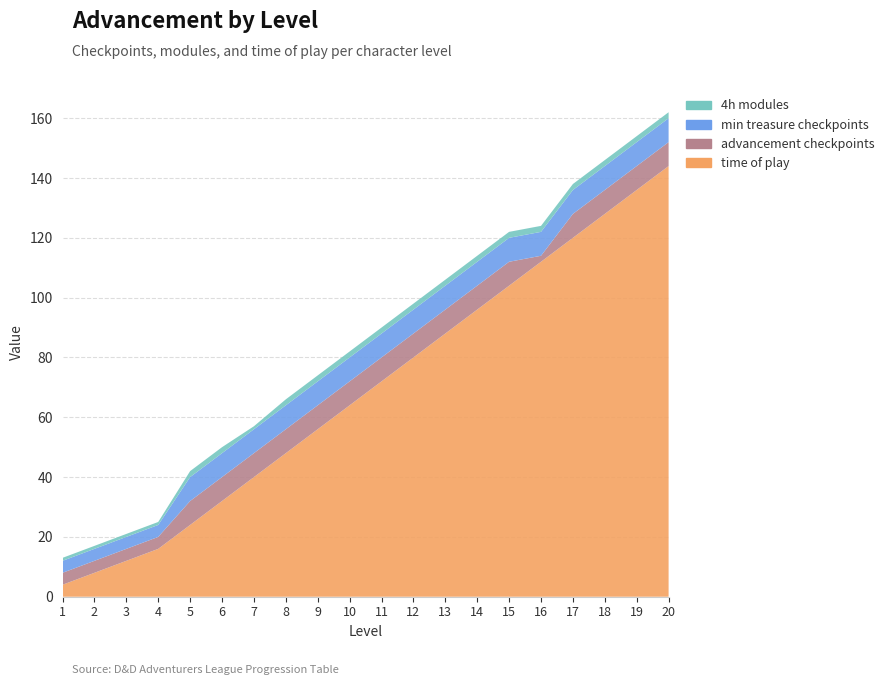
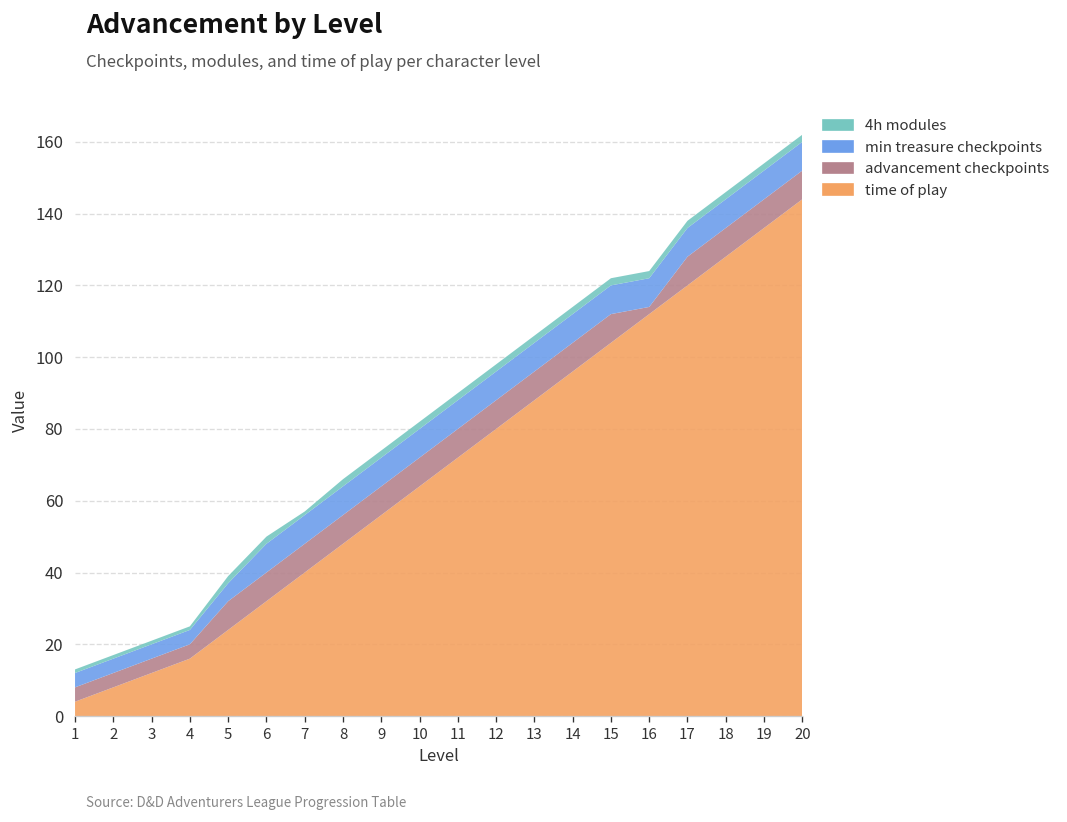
min treasure checkpoints, 5: 8 -> 5
